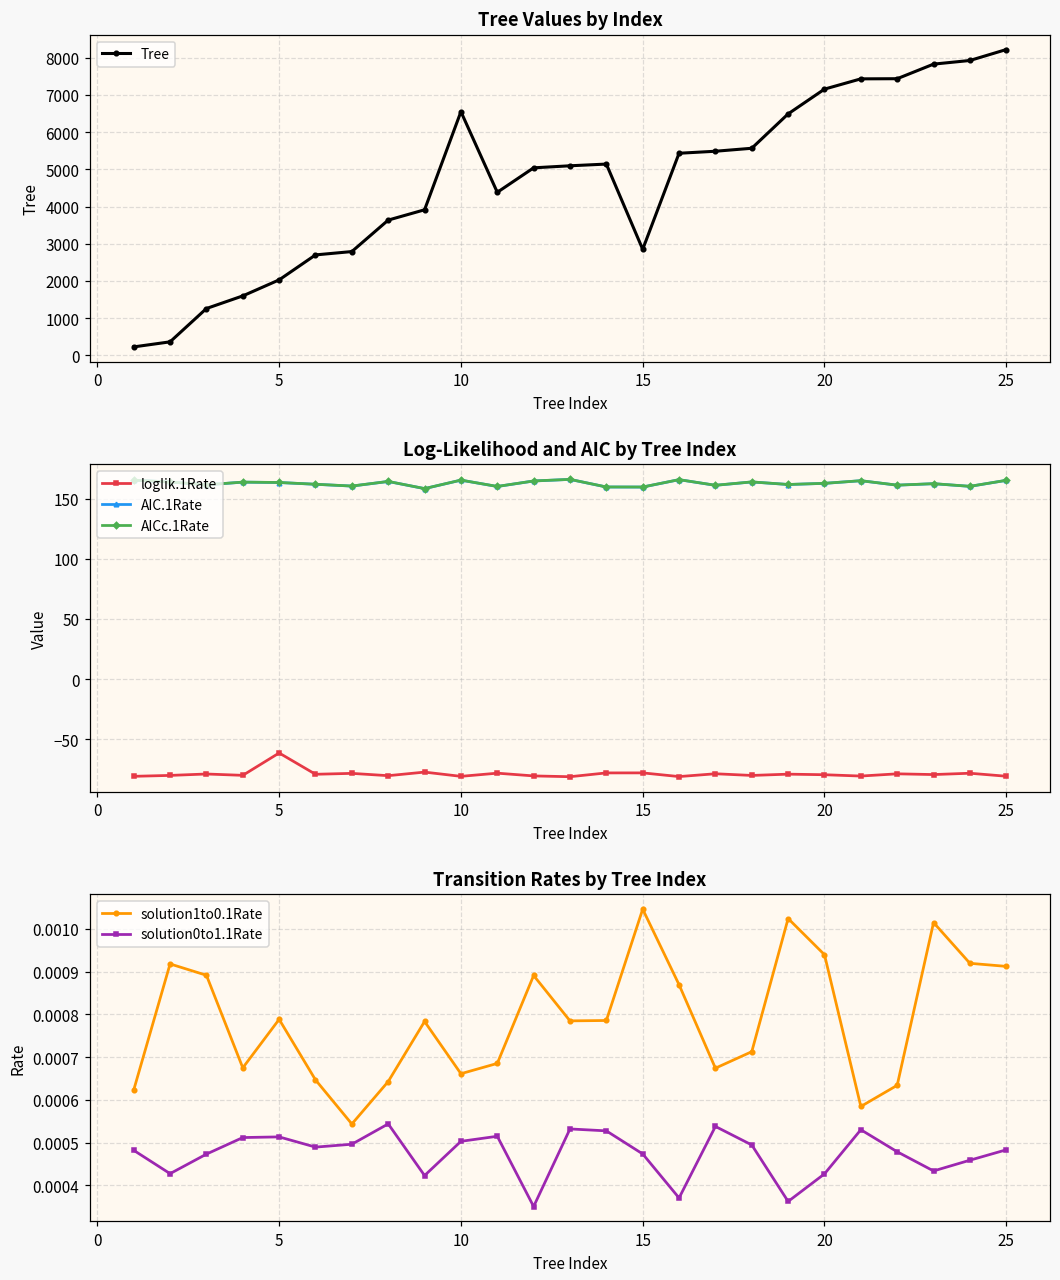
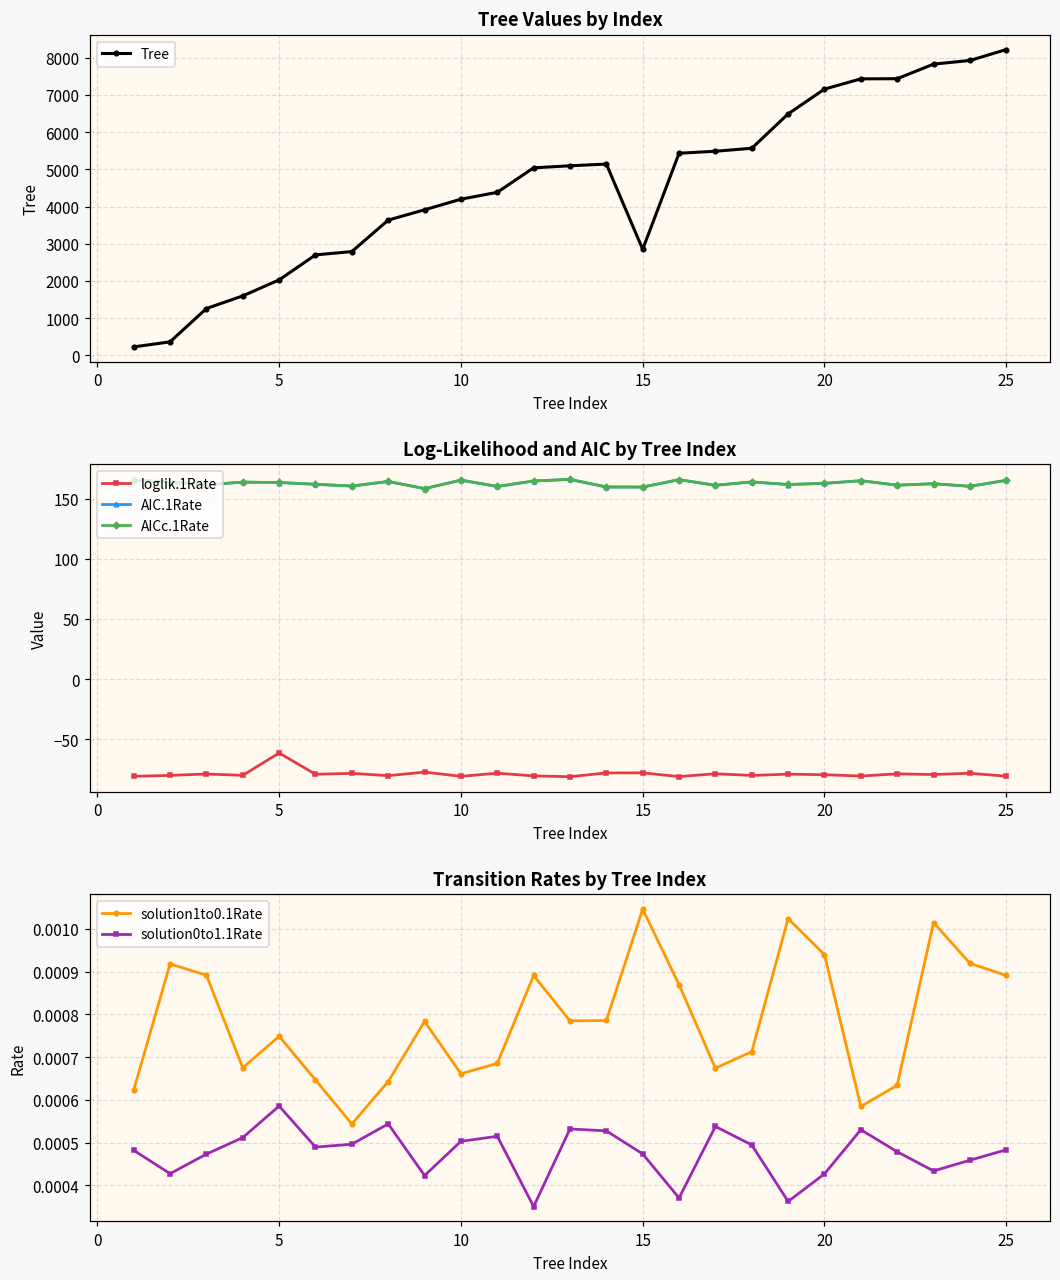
Tree Values by Index, 10: 6600 -> 4200
Transition Rates by Tree Index, solution1to0.1Rate, 5: 0.00079 -> 0.00075
Transition Rates by Tree Index, solution0to1.1Rate, 5: 0.00051 -> 0.00059
Transition Rates by Tree Index, solution1to0.1Rate, 25: 0.00091 -> 0.00089
